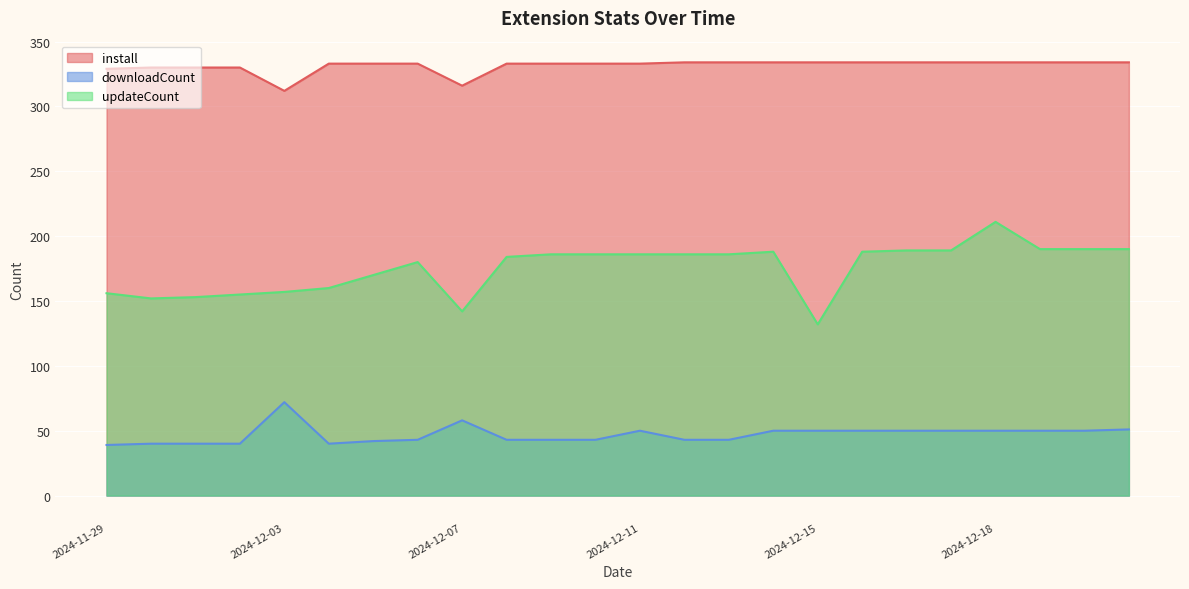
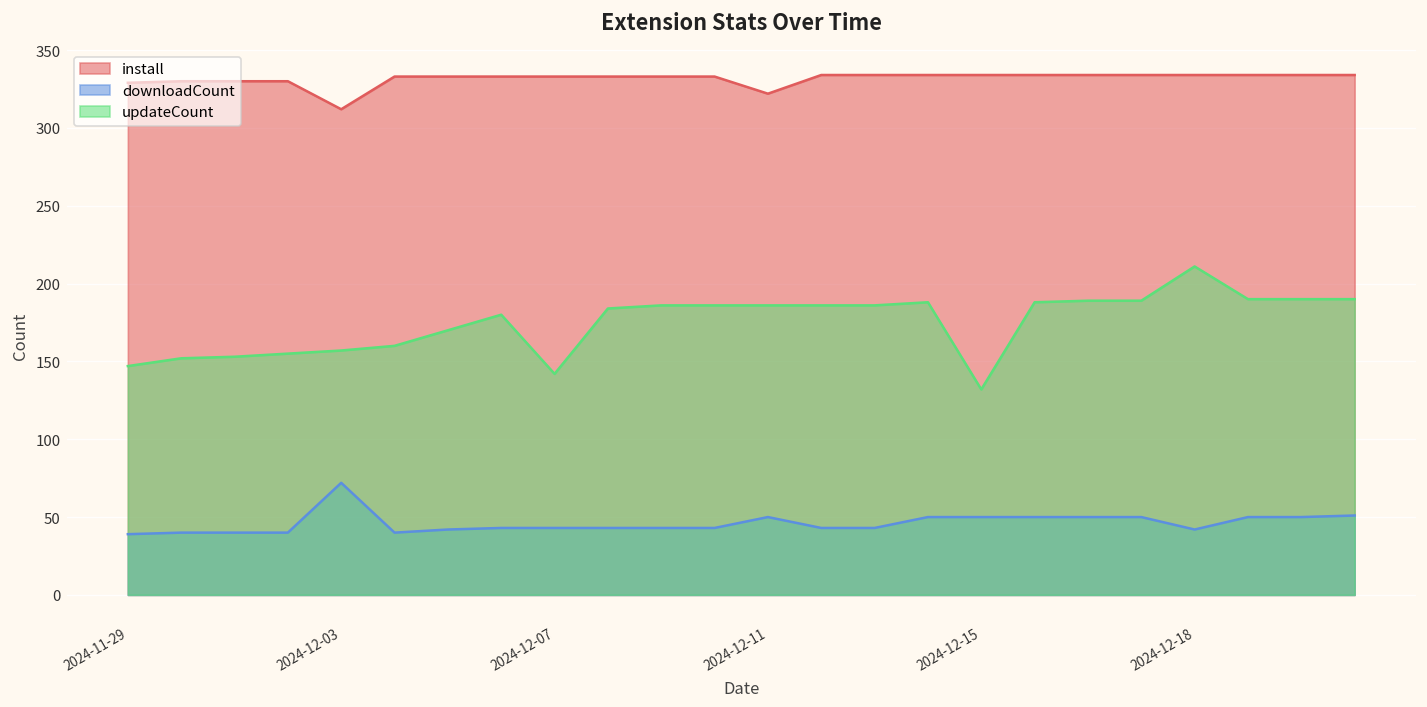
updateCount, 2024-11-29: 156 -> 147
install, 2024-12-07: 316 -> 333
downloadCount, 2024-12-07: 58 -> 43
install, 2024-12-11: 333 -> 322
downloadCount, 2024-12-18: 50 -> 42
